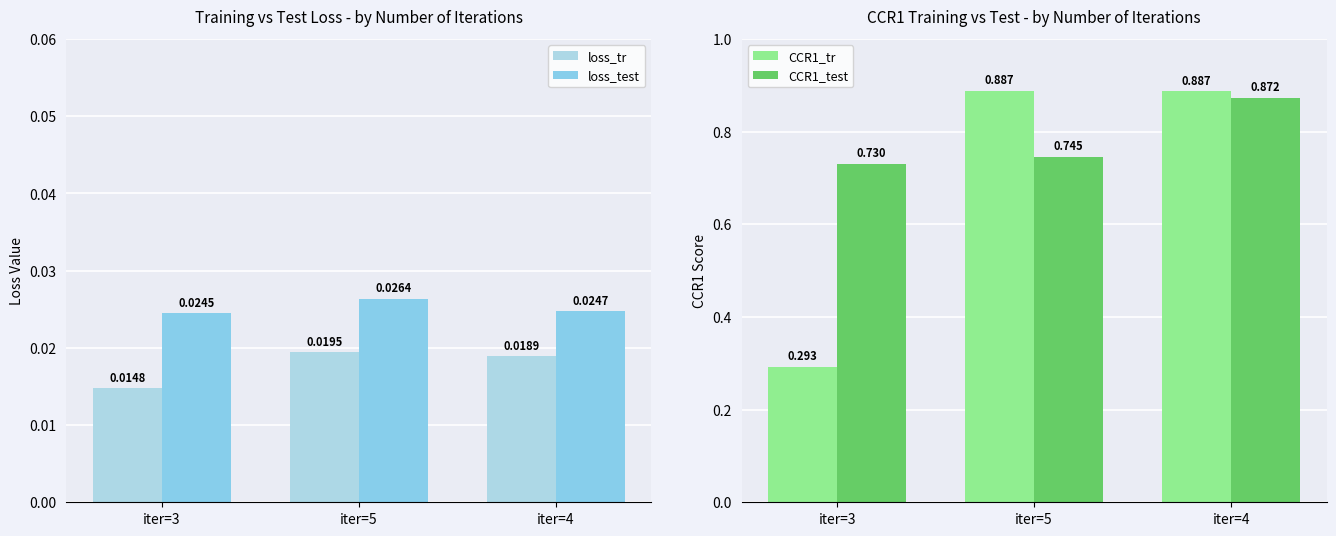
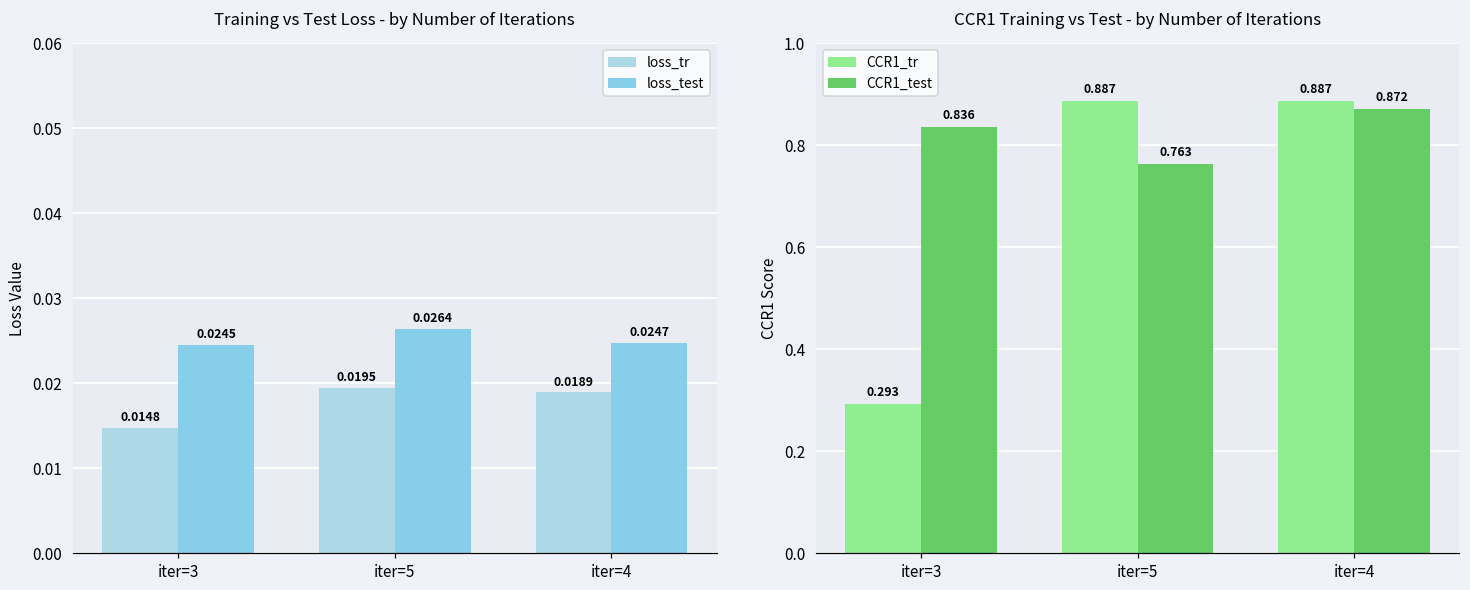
CCR1 Training vs Test - by Number of Iterations, CCR1_test, iter=3: 0.730 -> 0.836
CCR1 Training vs Test - by Number of Iterations, CCR1_test, iter=5: 0.745 -> 0.763
